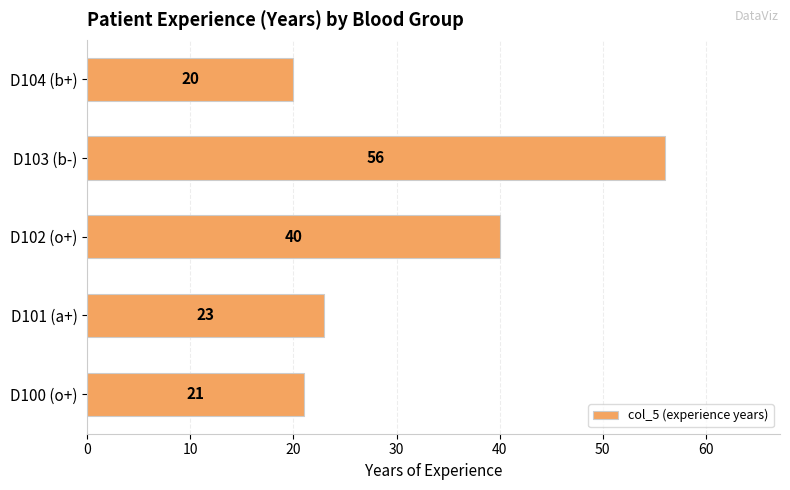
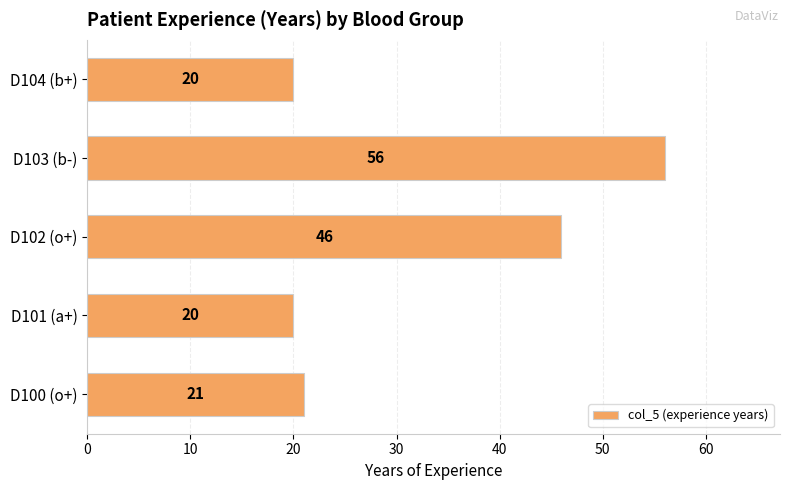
D102 (o+): 40 -> 46
D101 (a+): 23 -> 20
